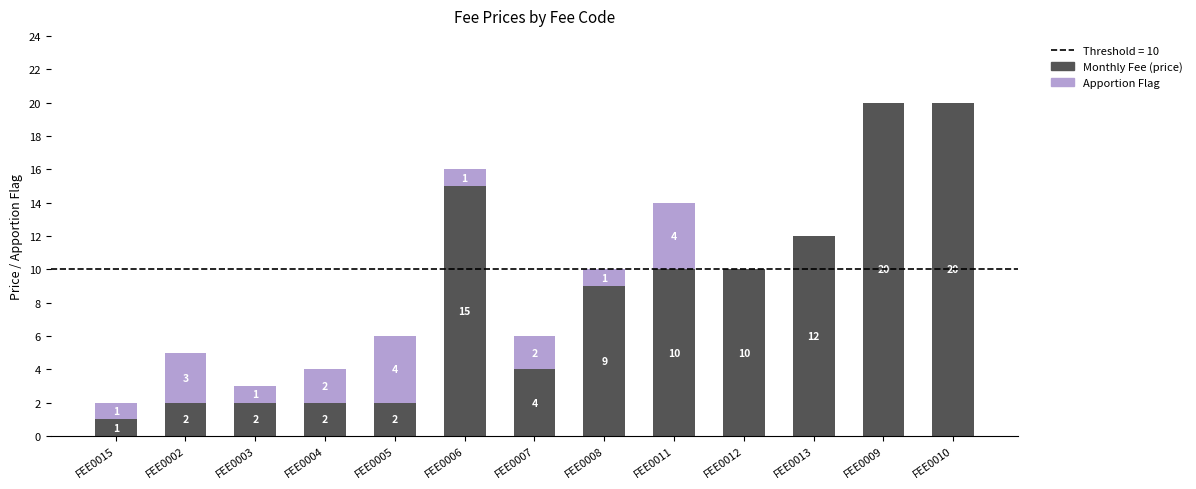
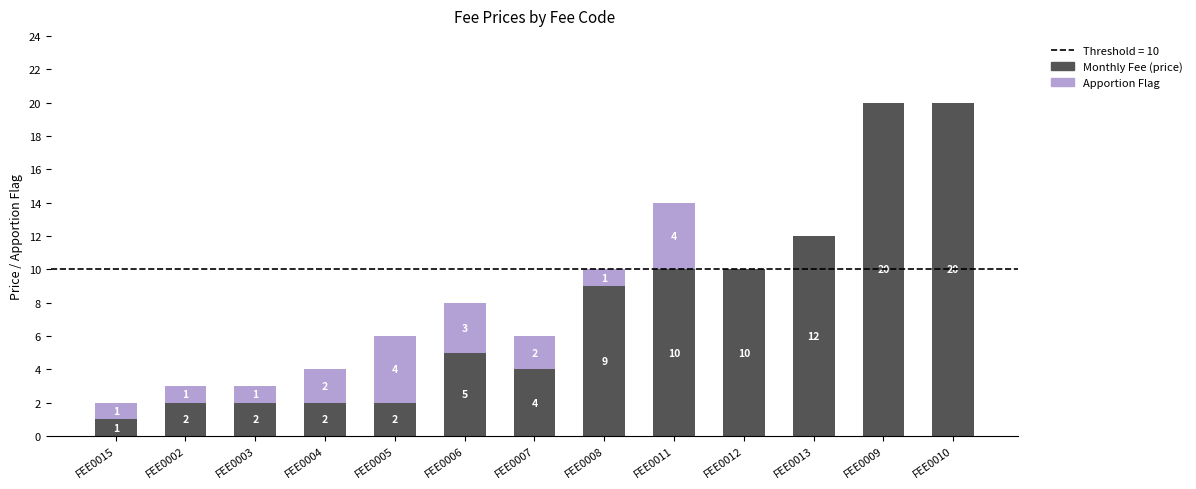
Apportion Flag, FEE0002: 3 -> 1
Monthly Fee (price), FEE0006: 15 -> 5
Apportion Flag, FEE0006: 1 -> 3
